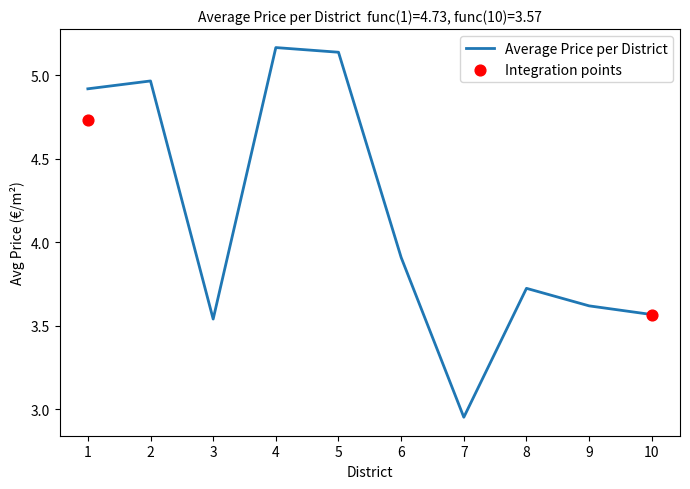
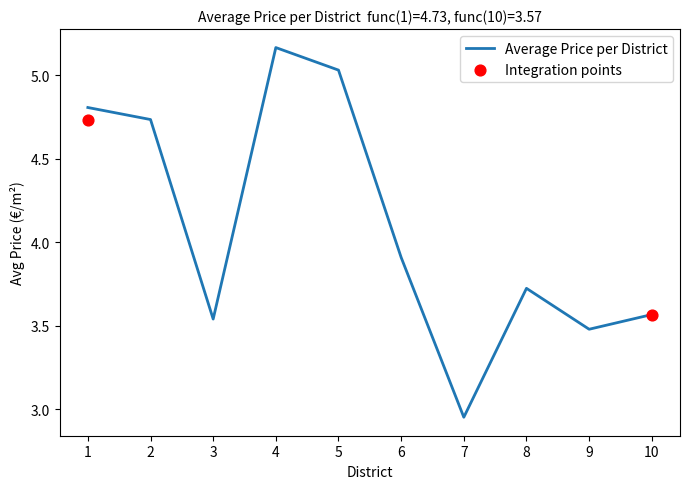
Average Price per District, 1: 4.92 -> 4.81
Average Price per District, 2: 4.97 -> 4.74
Average Price per District, 5: 5.14 -> 5.03
Average Price per District, 9: 3.62 -> 3.48
